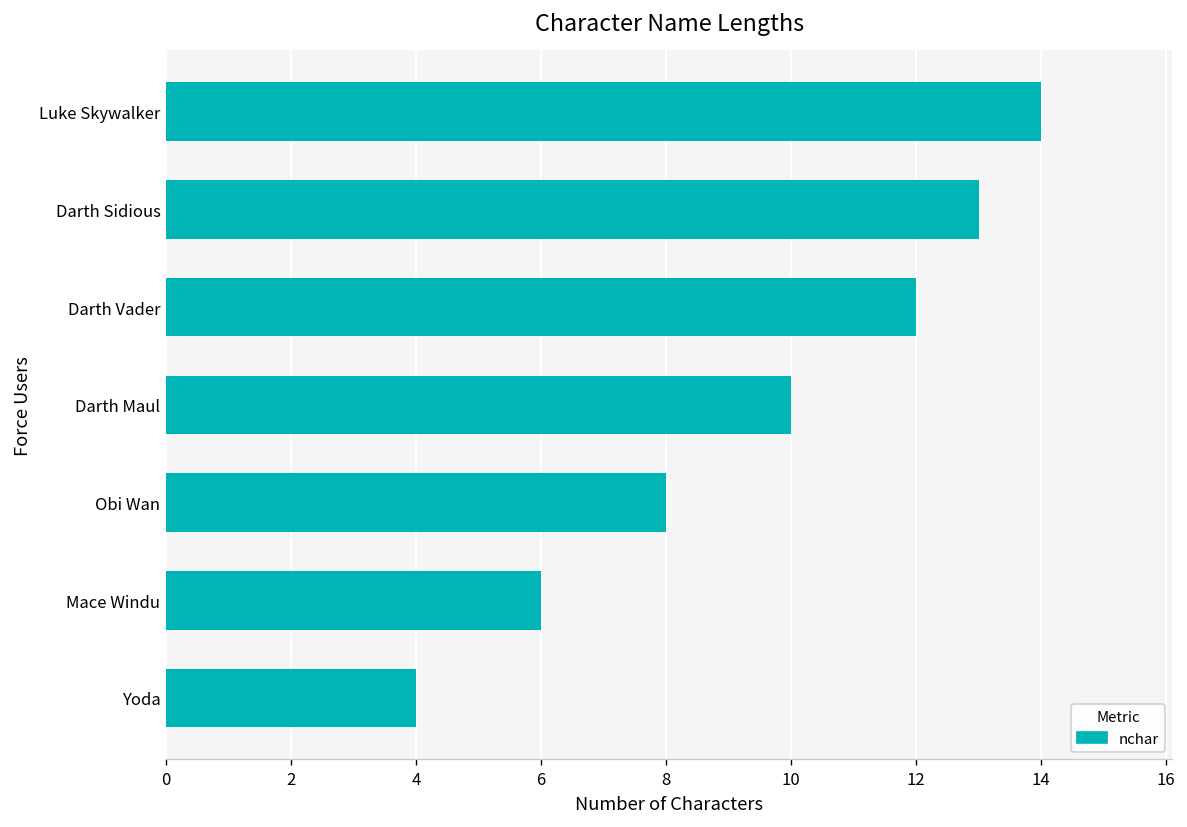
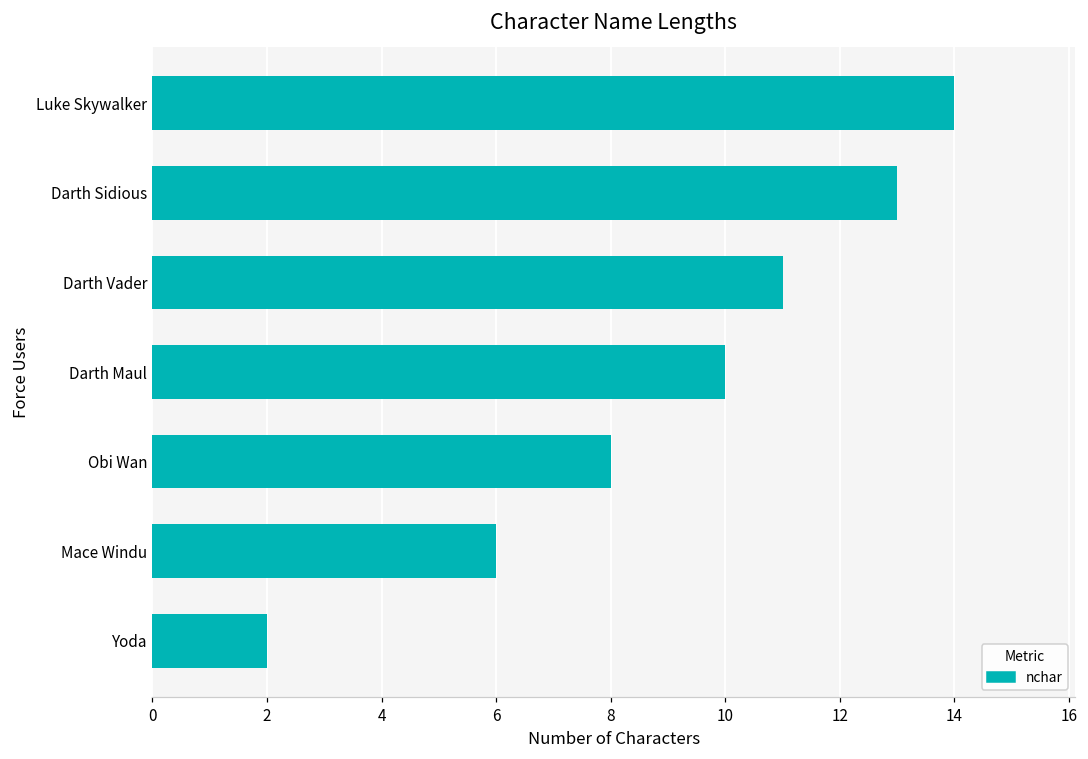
Darth Vader: 12 -> 11
Yoda: 4 -> 2
